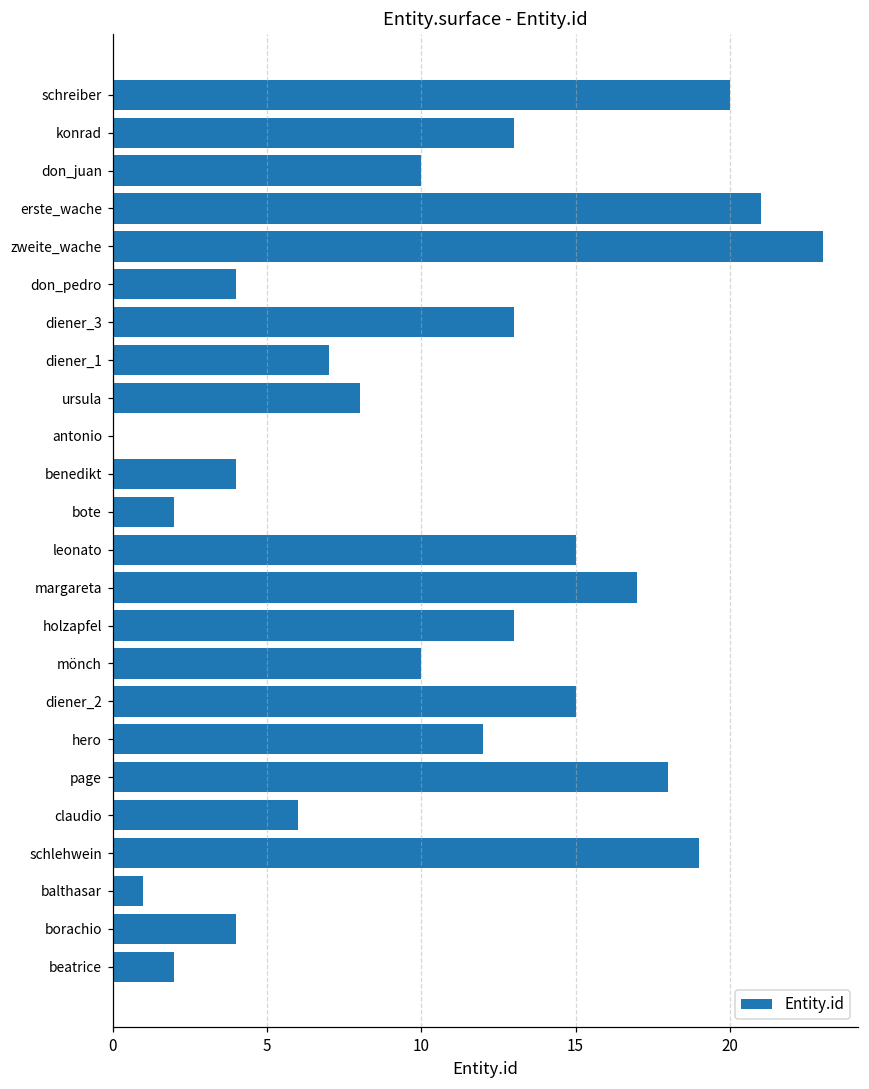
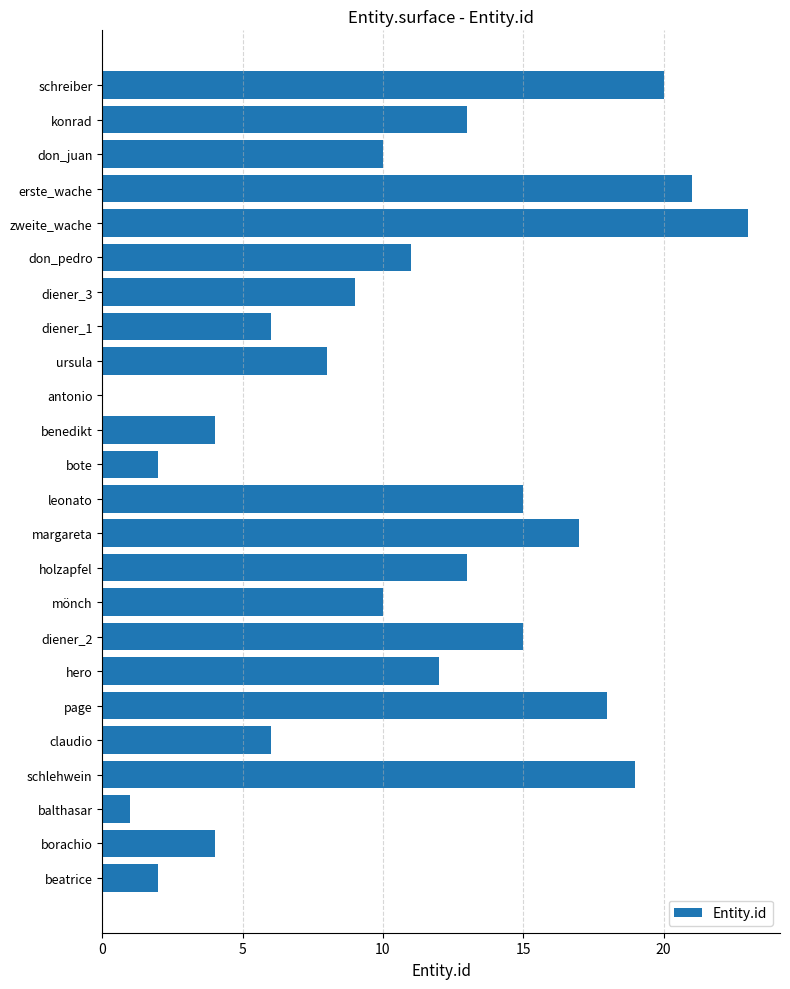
don_pedro: 4 -> 11
diener_3: 13 -> 9
diener_1: 7 -> 6
